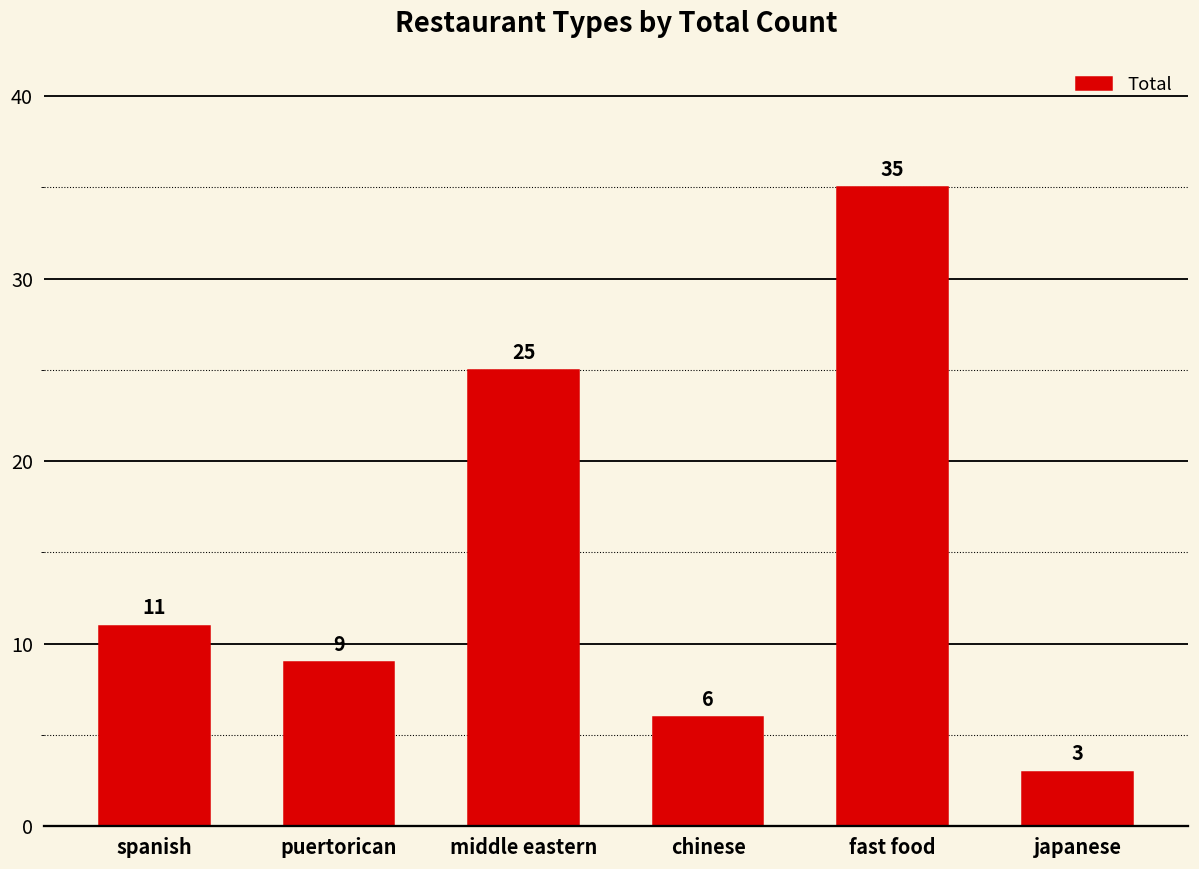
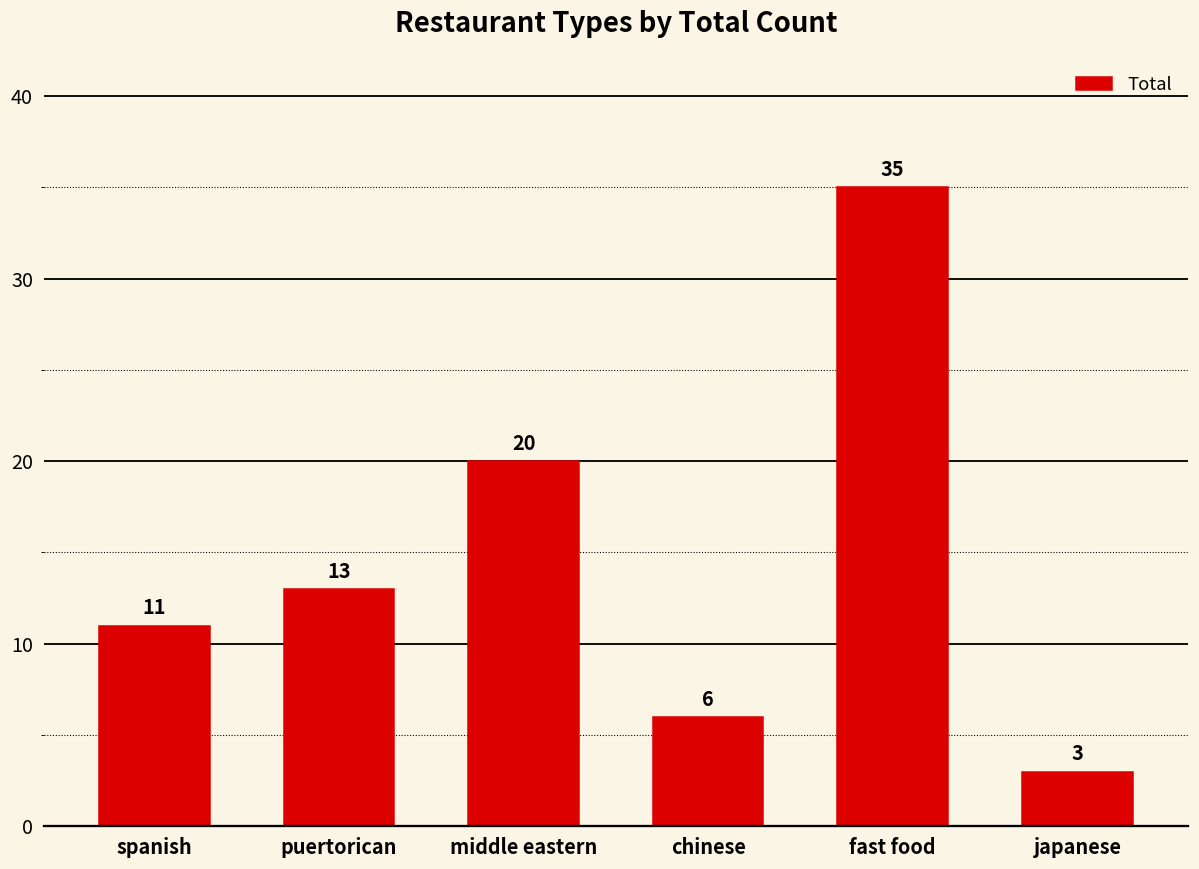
puertorican: 9 -> 13
middle eastern: 25 -> 20
